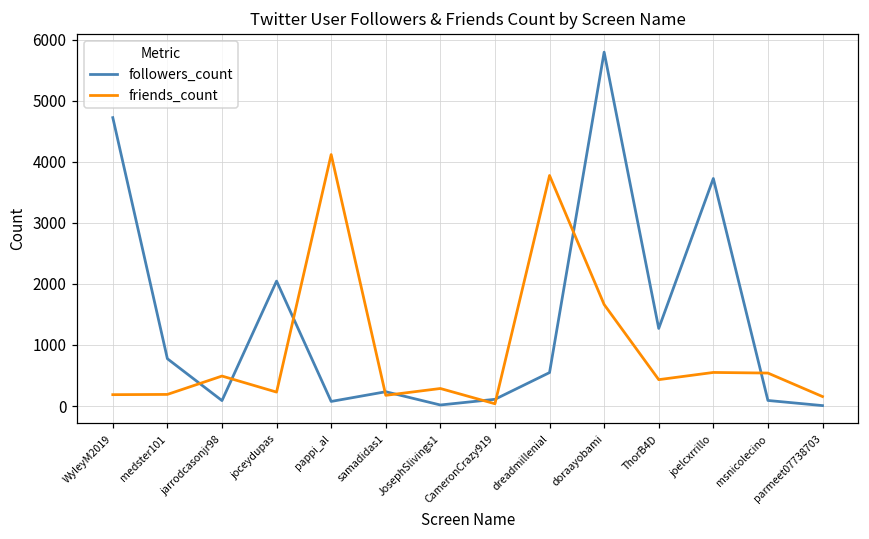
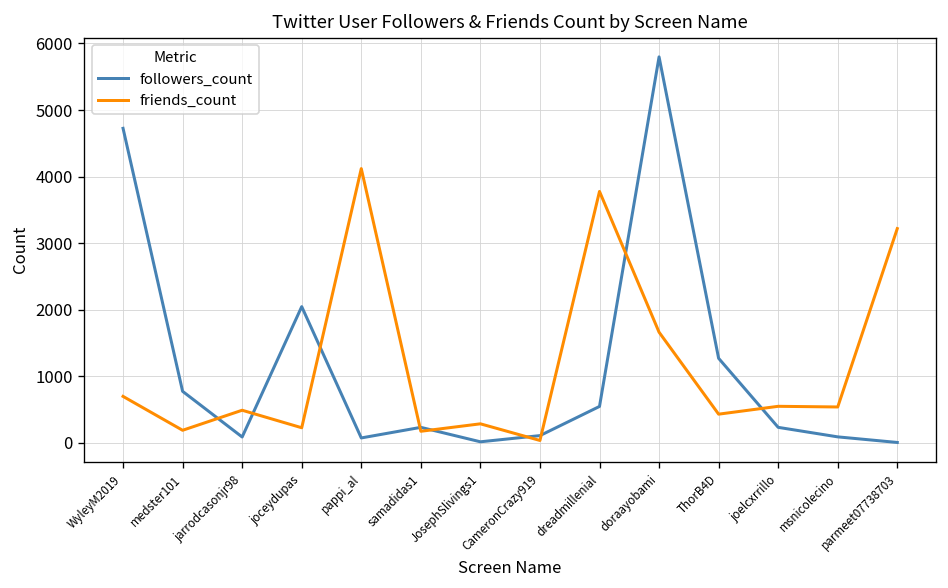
friends_count, WyleyM2019: 200 -> 700
followers_count, joelcxrrillo: 3700 -> 200
friends_count, parmeet07738703: 200 -> 3200
